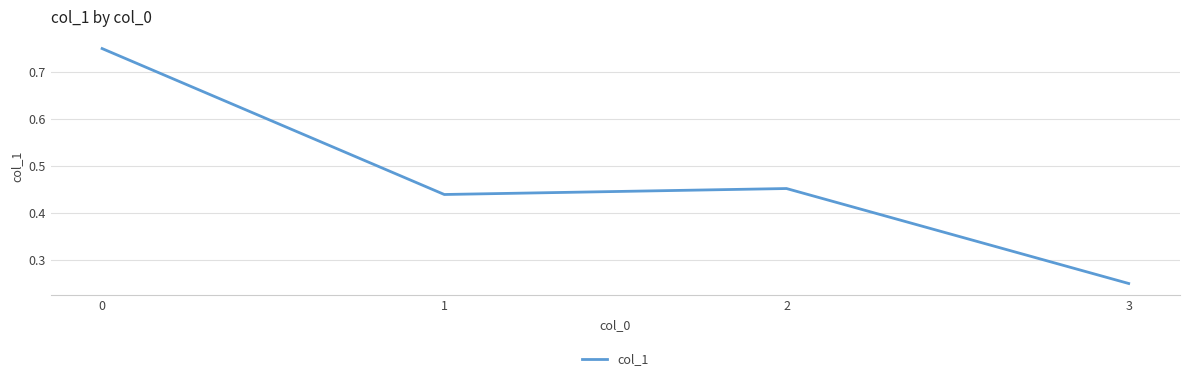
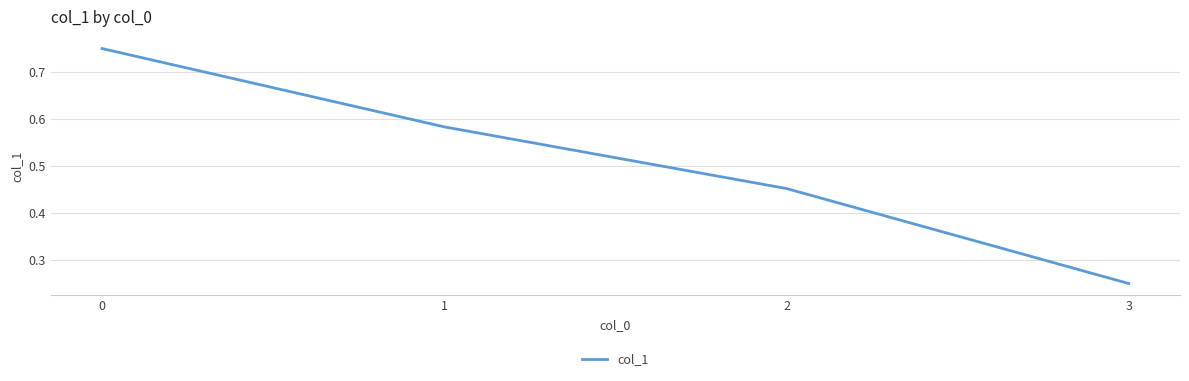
1: 0.44 -> 0.58
